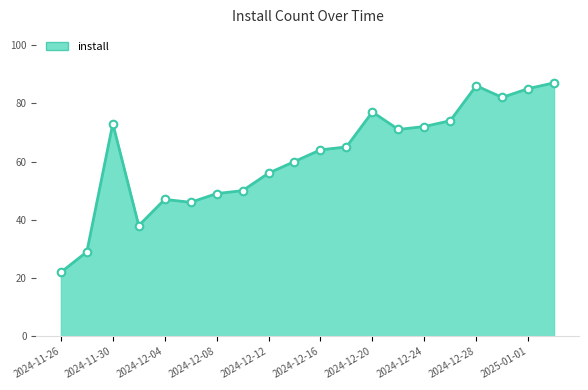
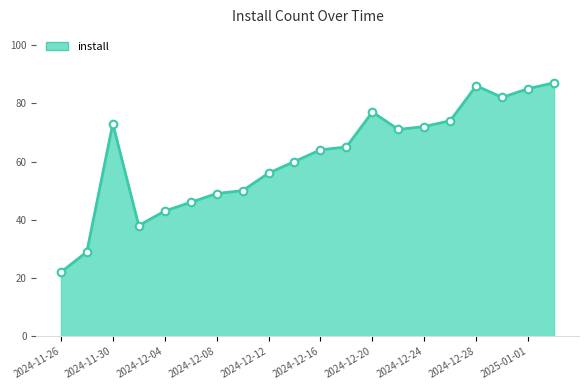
2024-12-04: 47 -> 43
